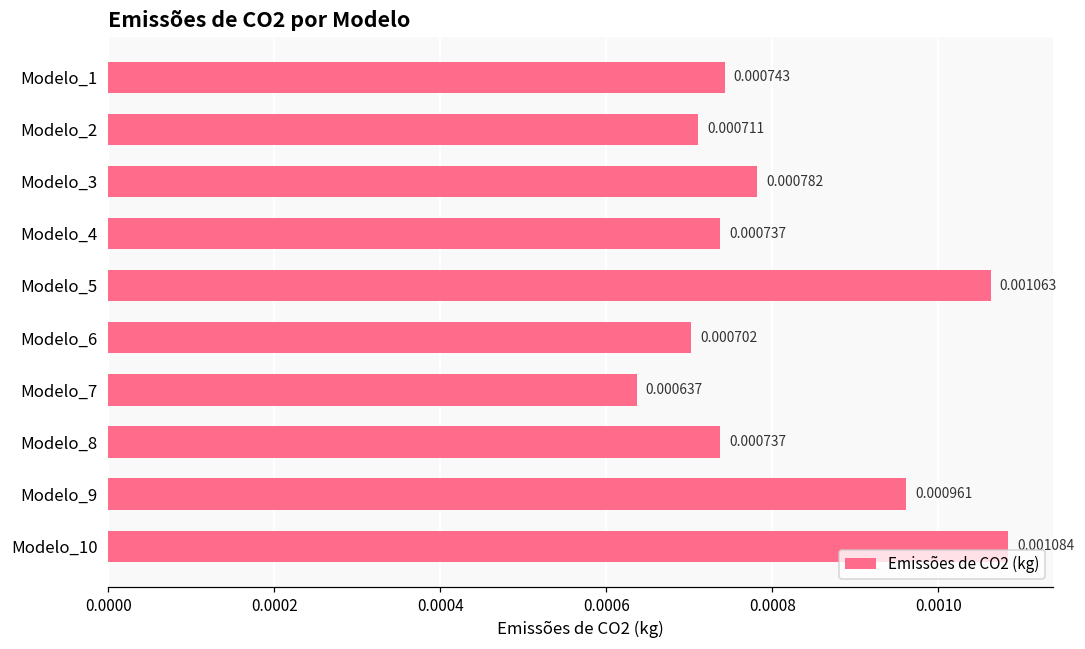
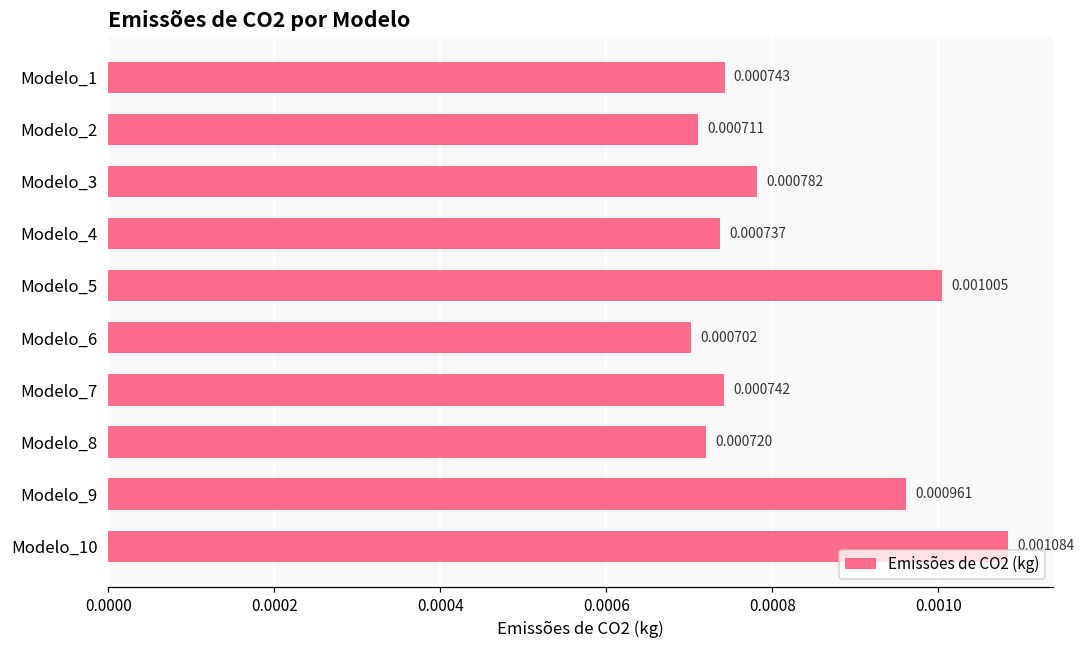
Modelo_5: 0.001063 -> 0.001005
Modelo_7: 0.000637 -> 0.000742
Modelo_8: 0.000737 -> 0.000720
